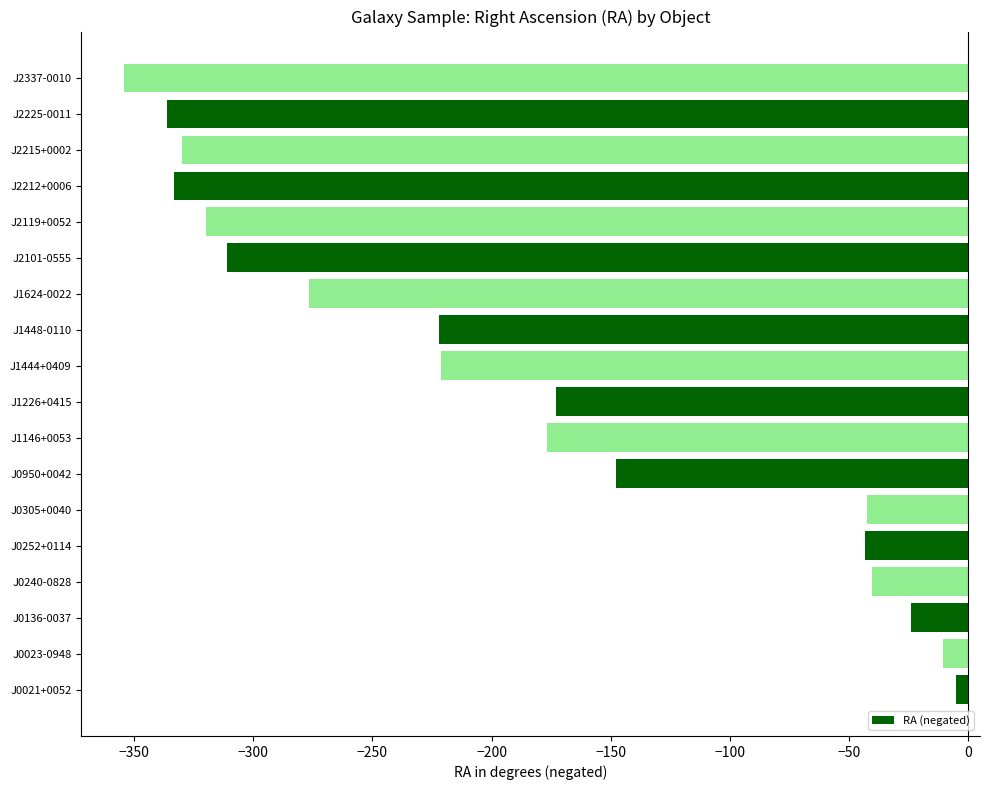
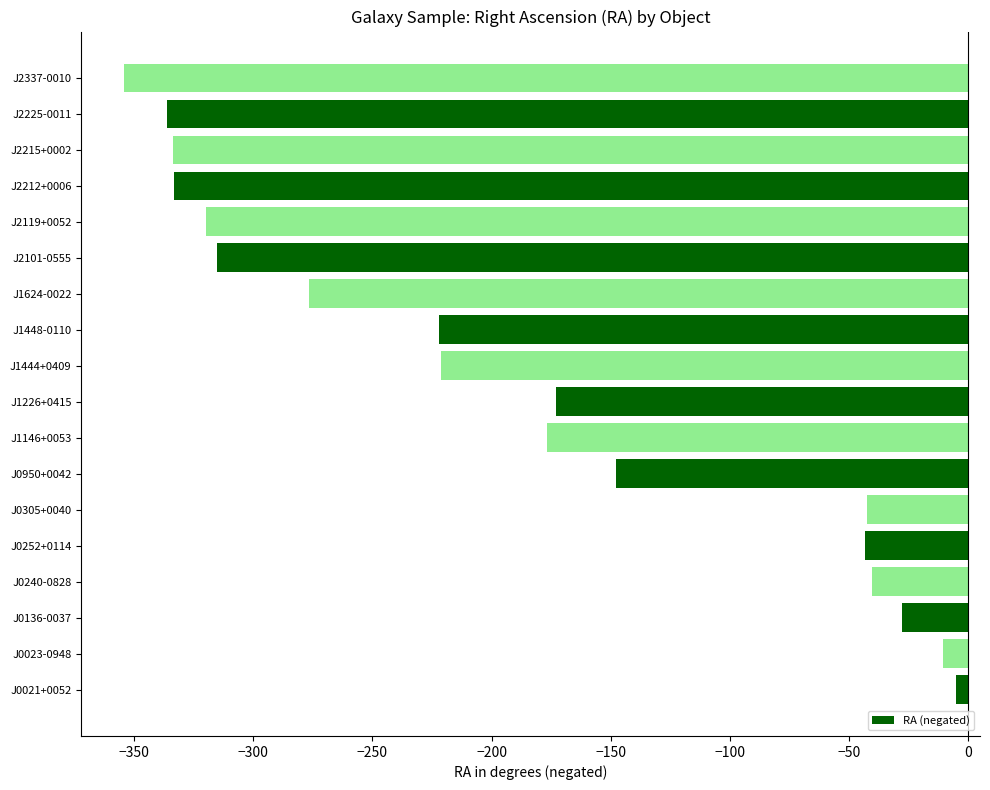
J2215+0002: -330 -> -334
J2101-0555: -311 -> -315
J0136-0037: -24 -> -28
